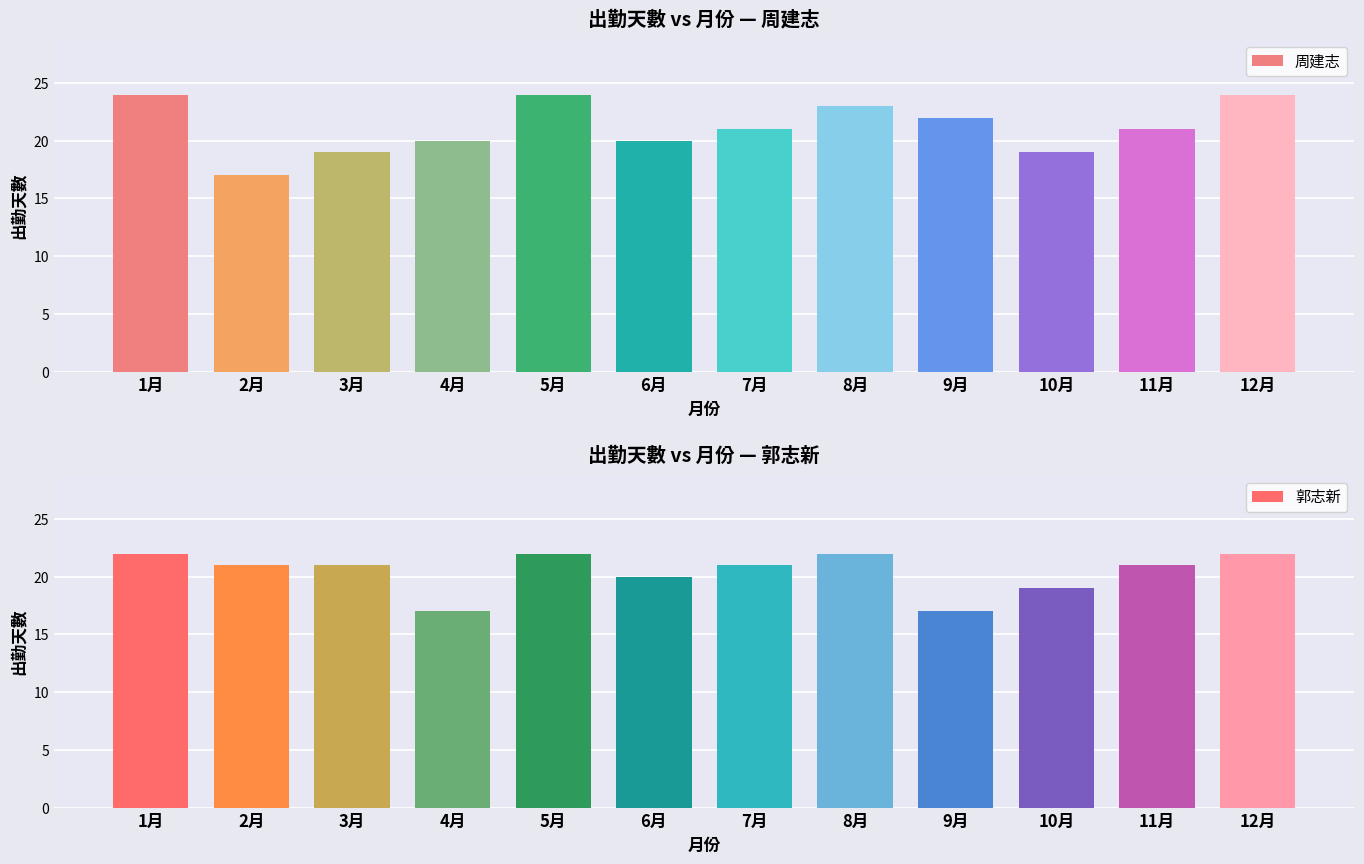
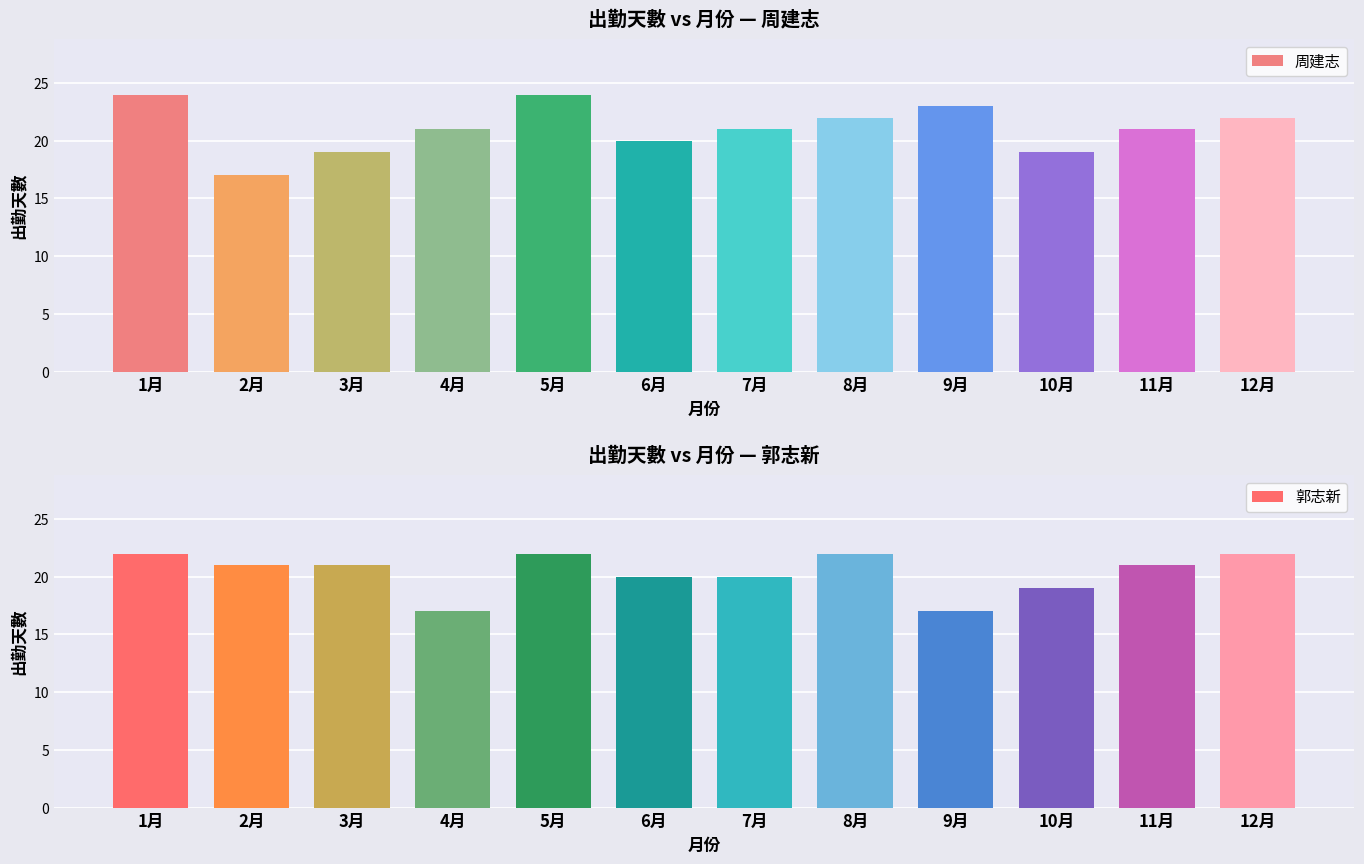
出勤天數 vs 月份 — 周建志, 4月: 20 -> 21
出勤天數 vs 月份 — 周建志, 8月: 23 -> 22
出勤天數 vs 月份 — 周建志, 9月: 22 -> 23
出勤天數 vs 月份 — 周建志, 12月: 24 -> 22
出勤天數 vs 月份 — 郭志新, 7月: 21 -> 20
